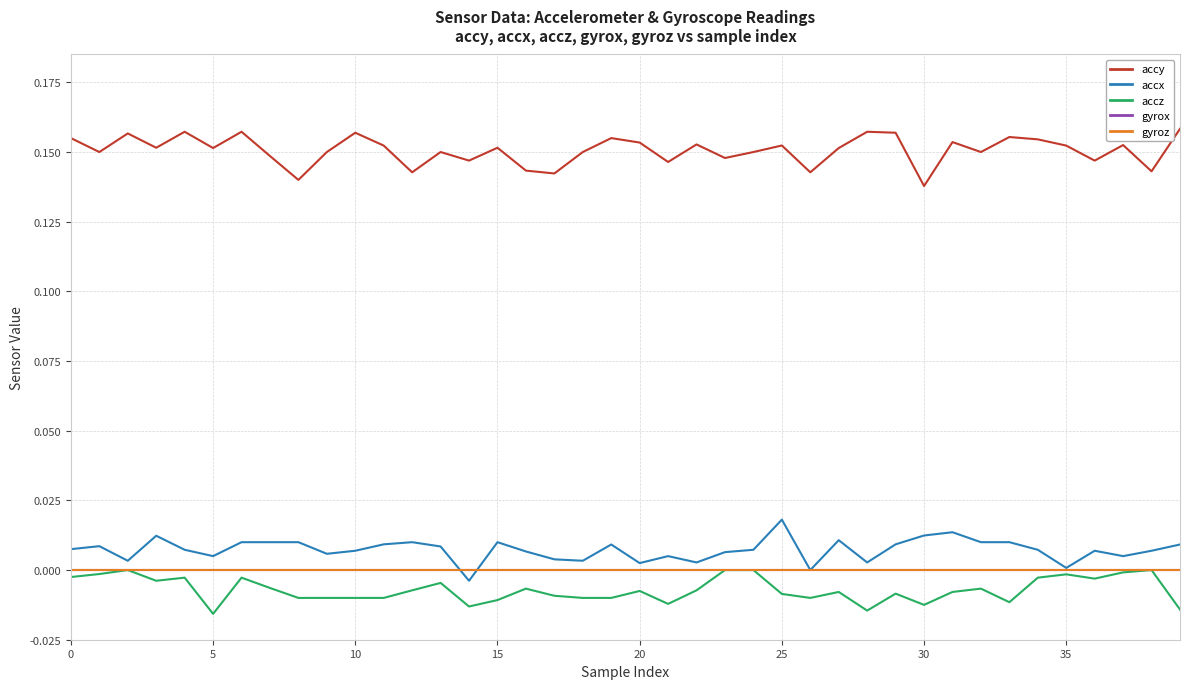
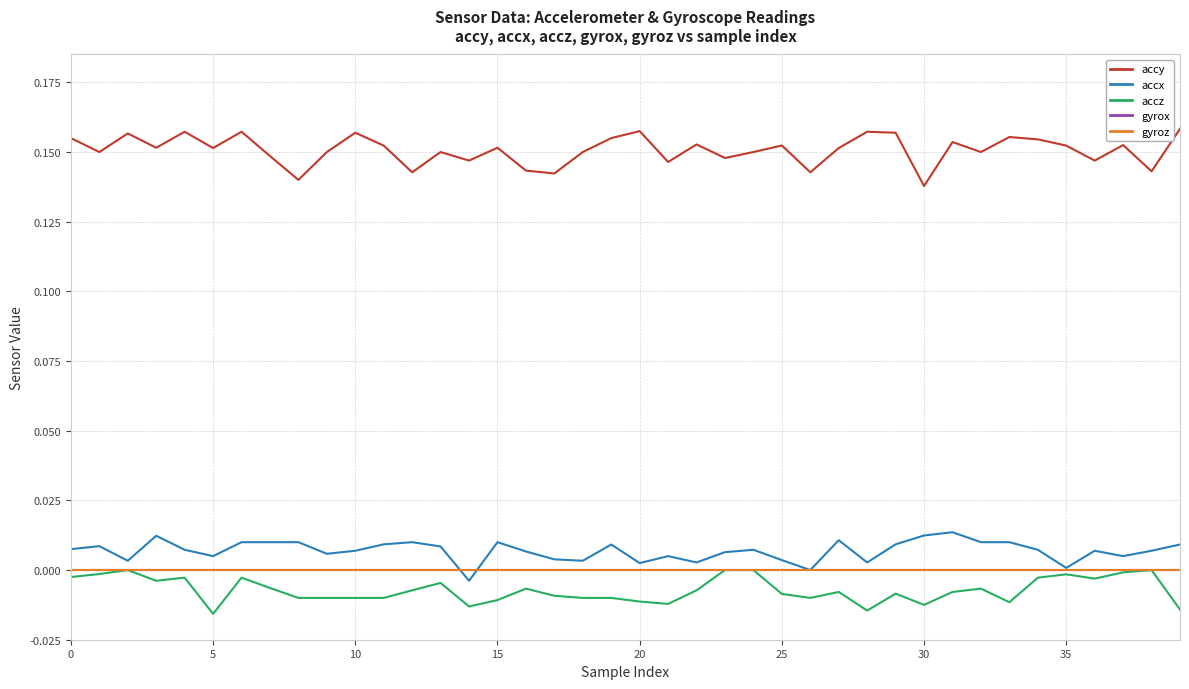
accy, 20: 0.153 -> 0.158
accz, 20: -0.008 -> -0.011
accx, 25: 0.018 -> 0.004
